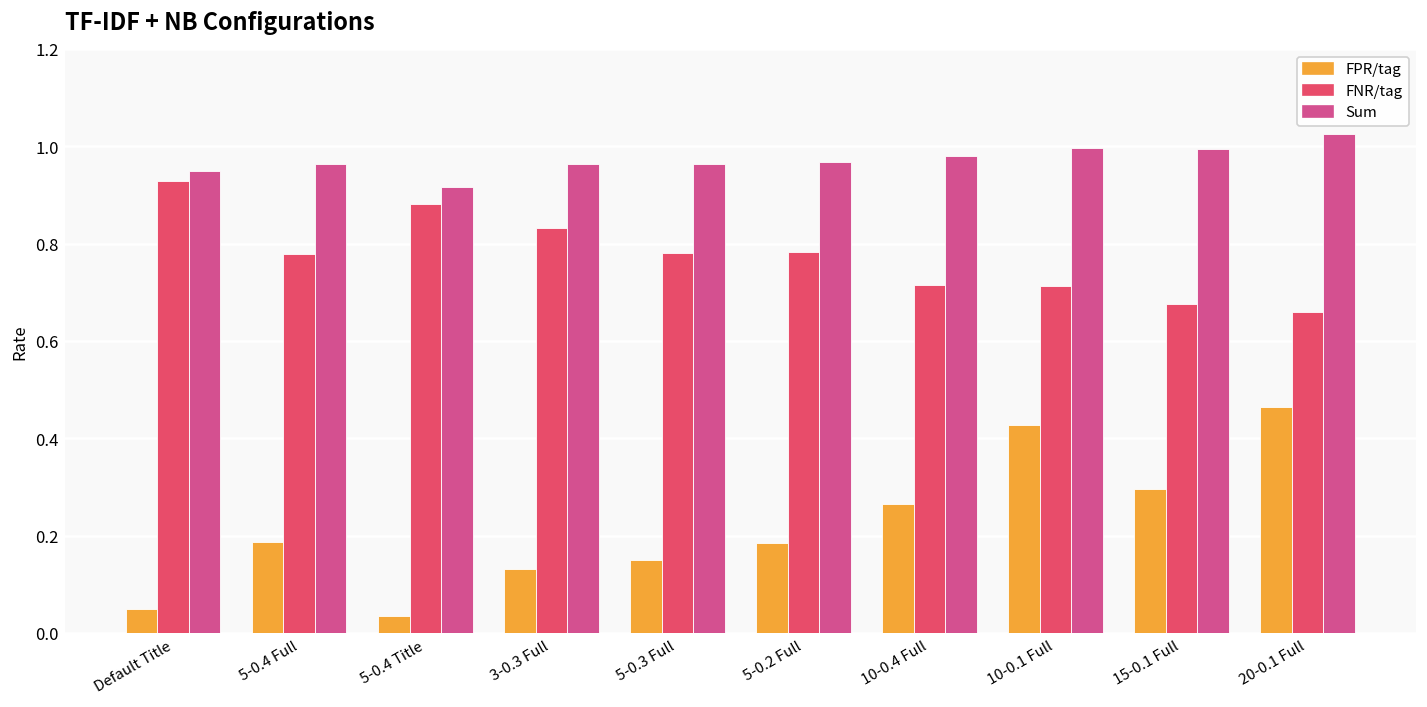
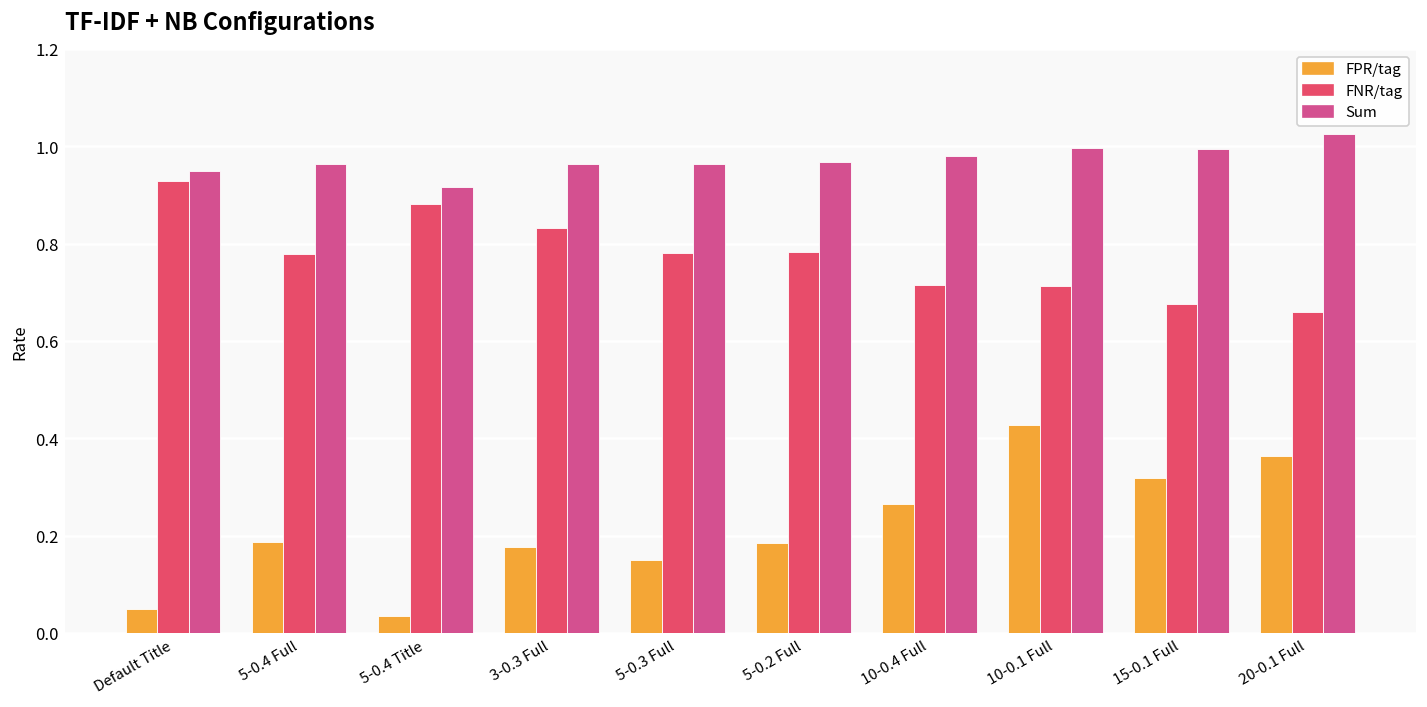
FPR/tag, 3-0.3 Full: 0.13 -> 0.18
FPR/tag, 15-0.1 Full: 0.30 -> 0.32
FPR/tag, 20-0.1 Full: 0.46 -> 0.36
